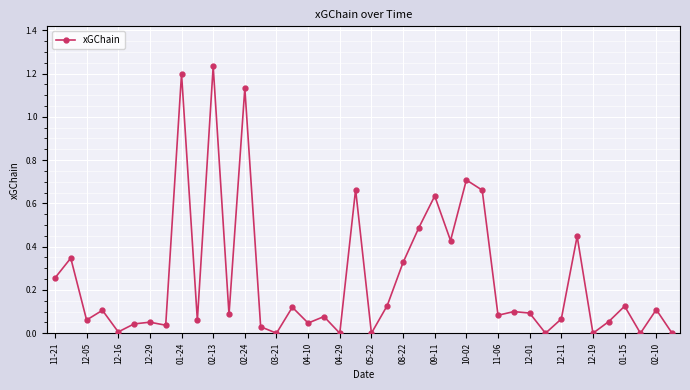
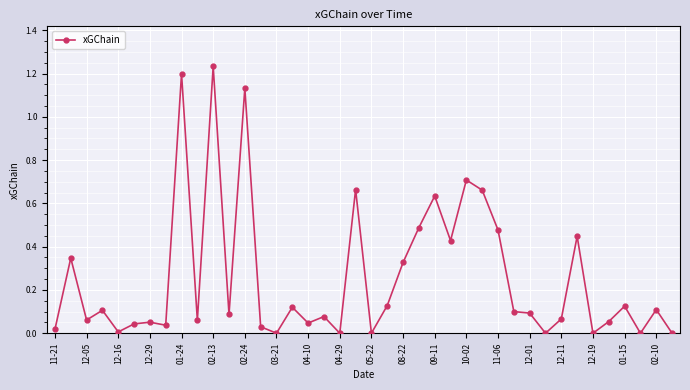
11-21: 0.26 -> 0.02
11-06: 0.08 -> 0.48
